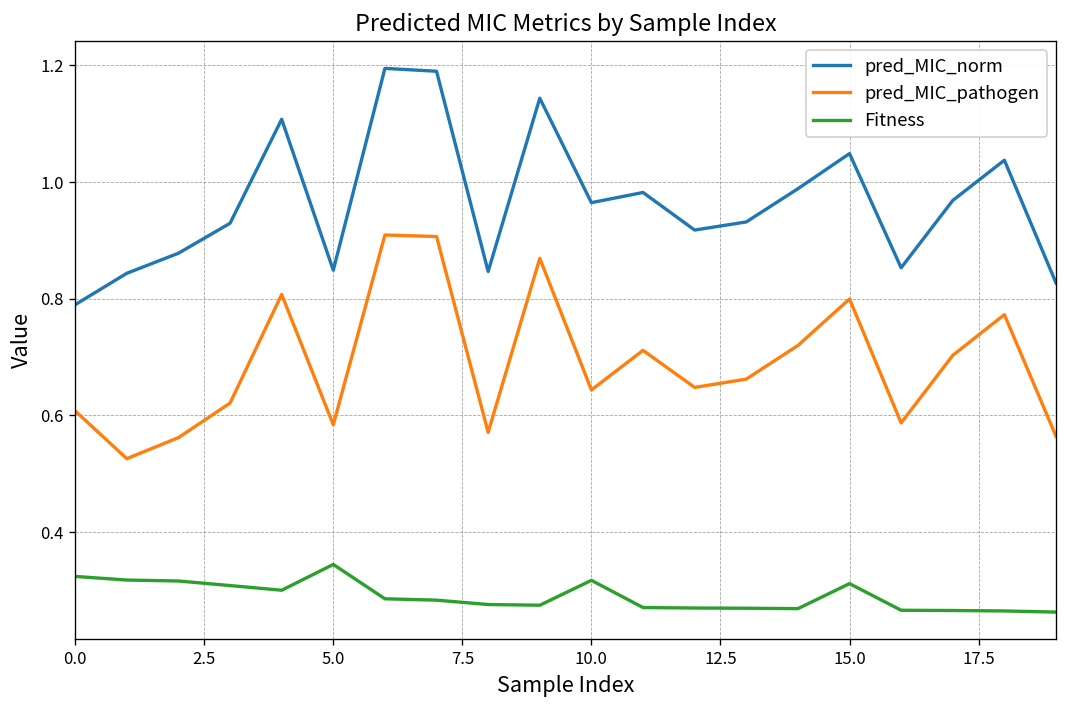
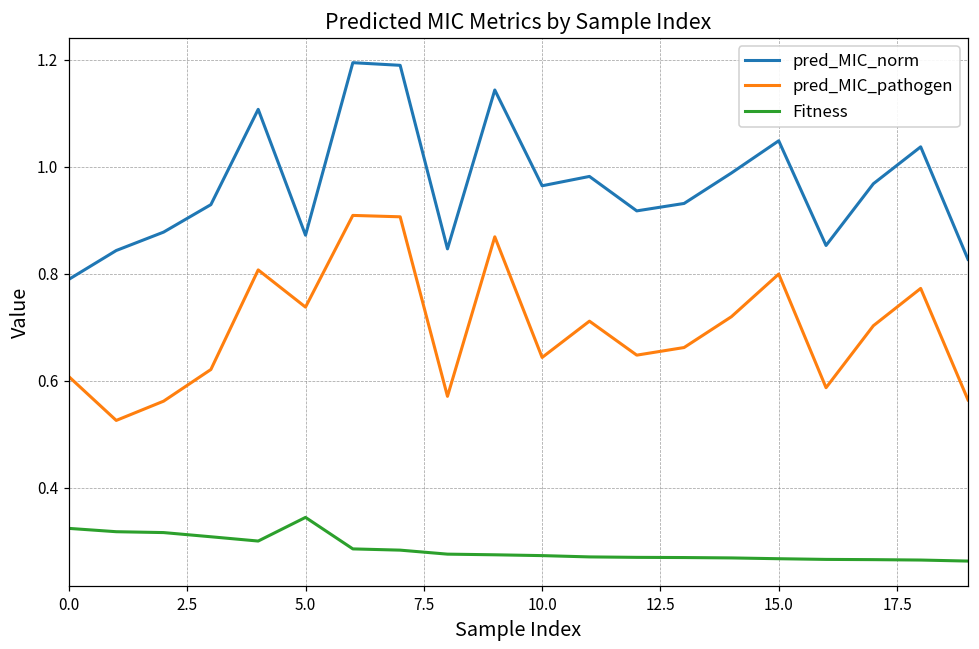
pred_MIC_norm, 5.0: 0.85 -> 0.87
pred_MIC_pathogen, 5.0: 0.58 -> 0.74
Fitness, 10.0: 0.32 -> 0.27
Fitness, 15.0: 0.31 -> 0.27
